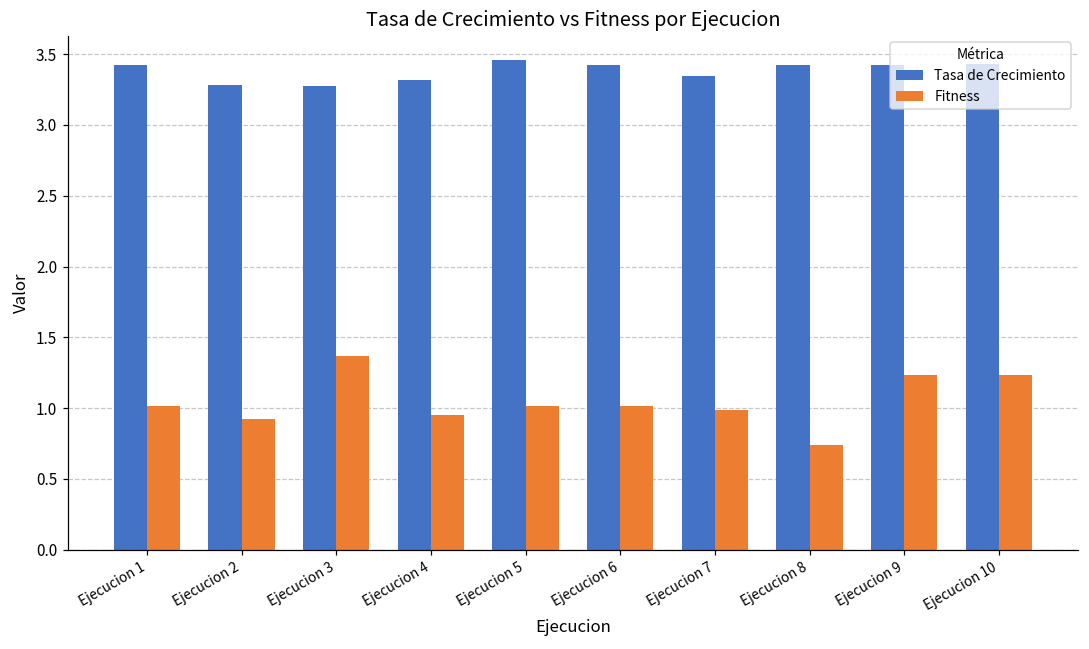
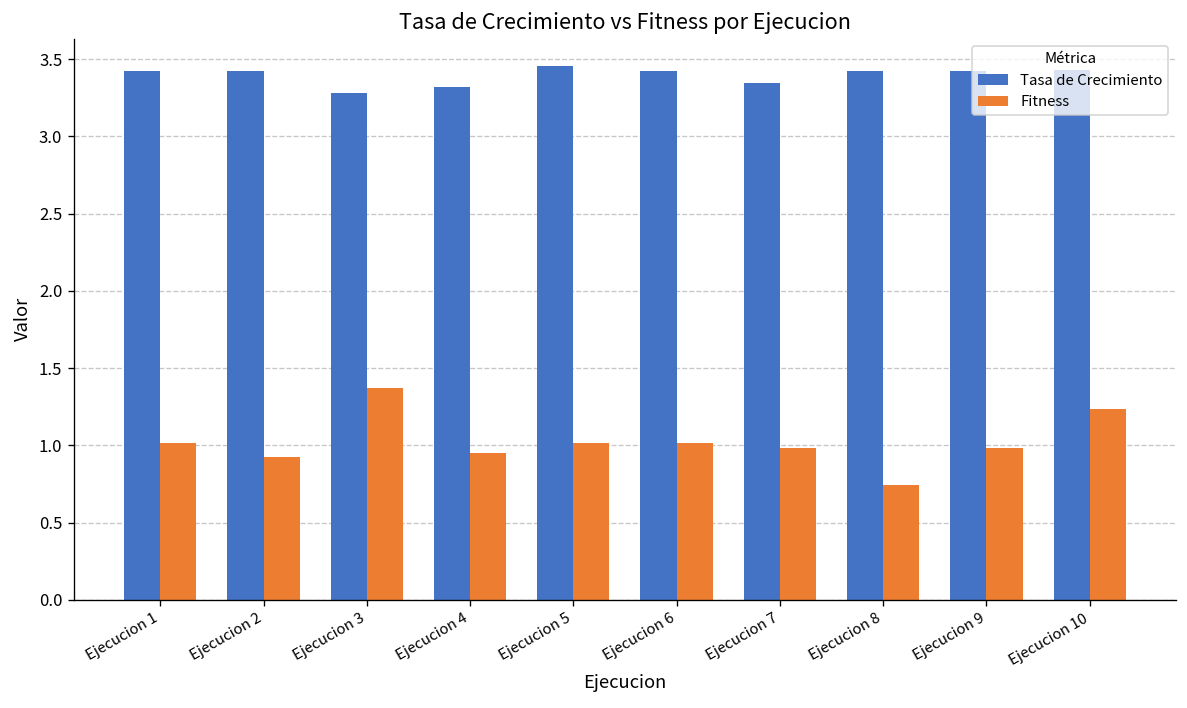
Tasa de Crecimiento, Ejecucion 2: 3.28 -> 3.42
Fitness, Ejecucion 9: 1.24 -> 0.98
